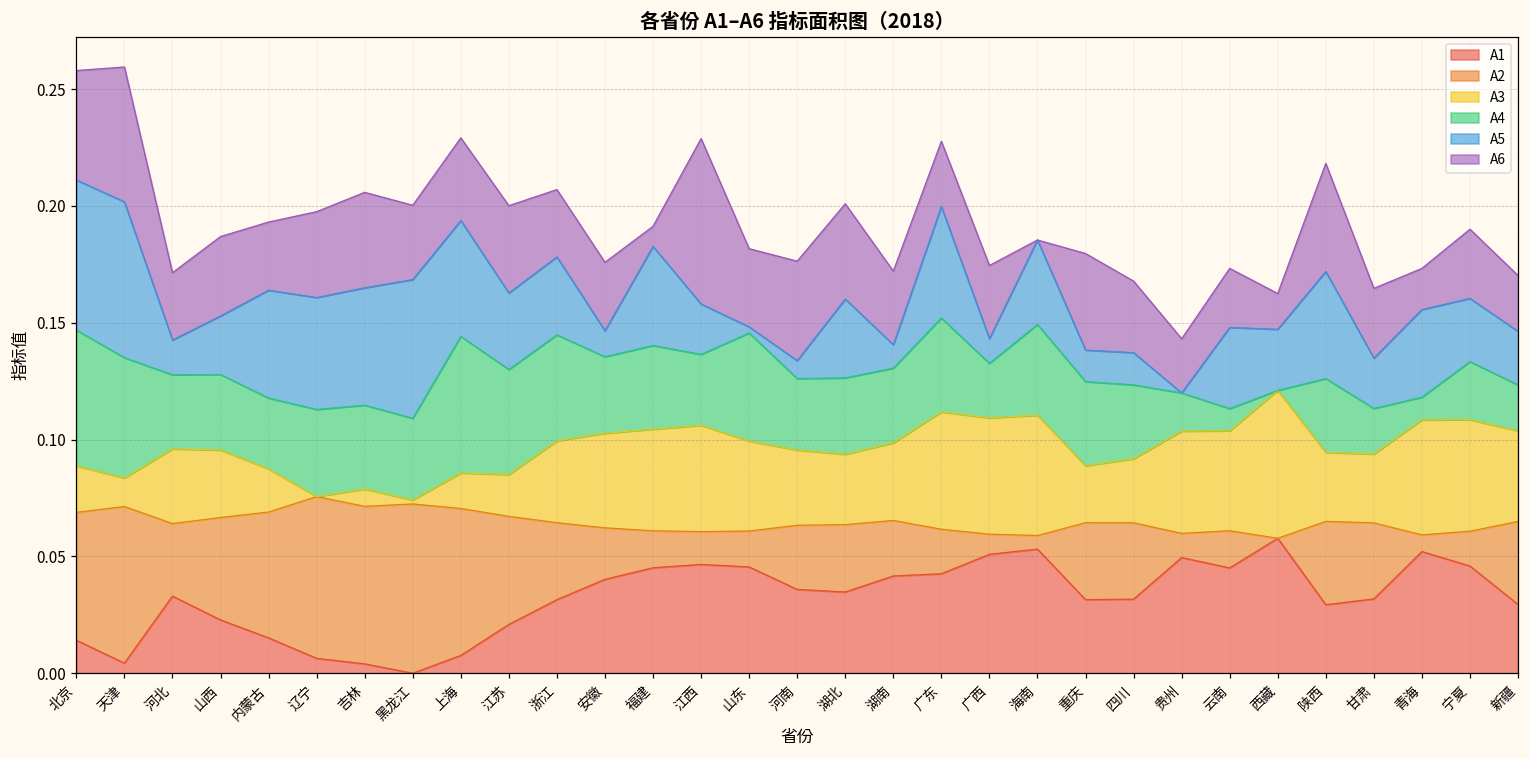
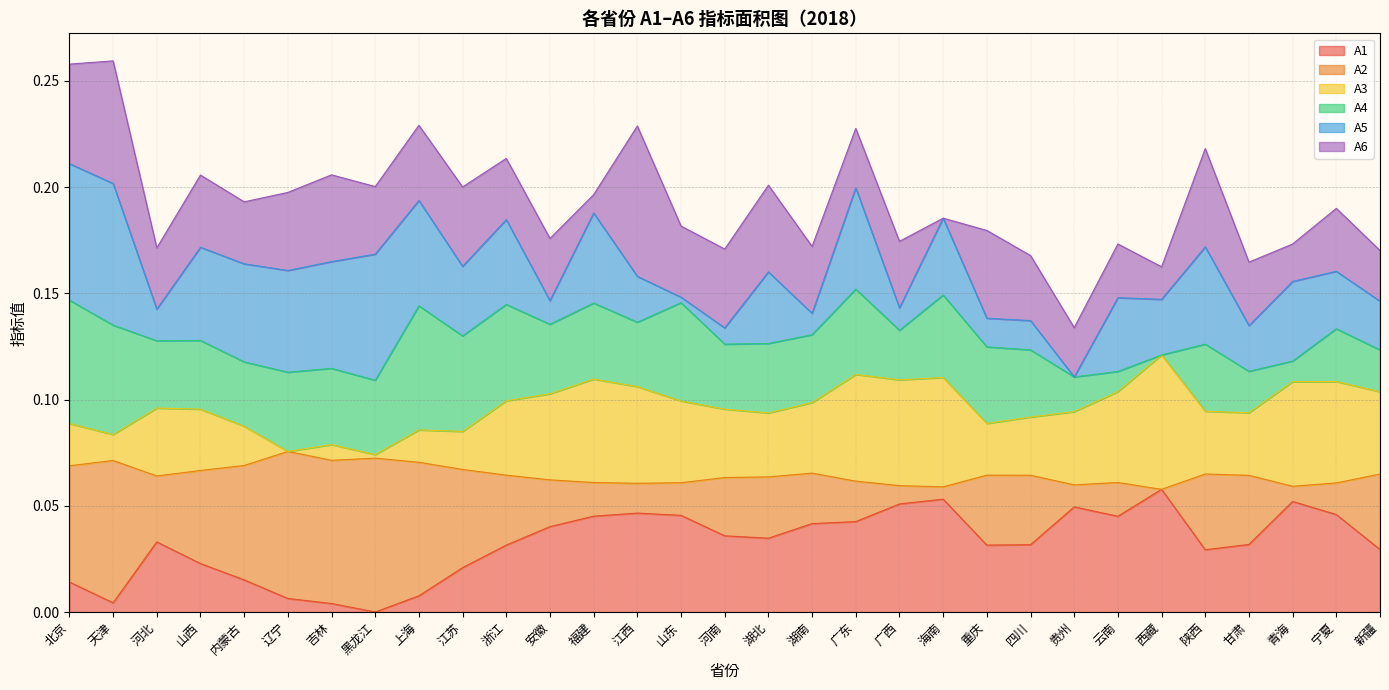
A5, 山西: 0.025 -> 0.044
A5, 浙江: 0.033 -> 0.040
A3, 福建: 0.043 -> 0.049
A6, 河南: 0.043 -> 0.037
A3, 贵州: 0.044 -> 0.034
